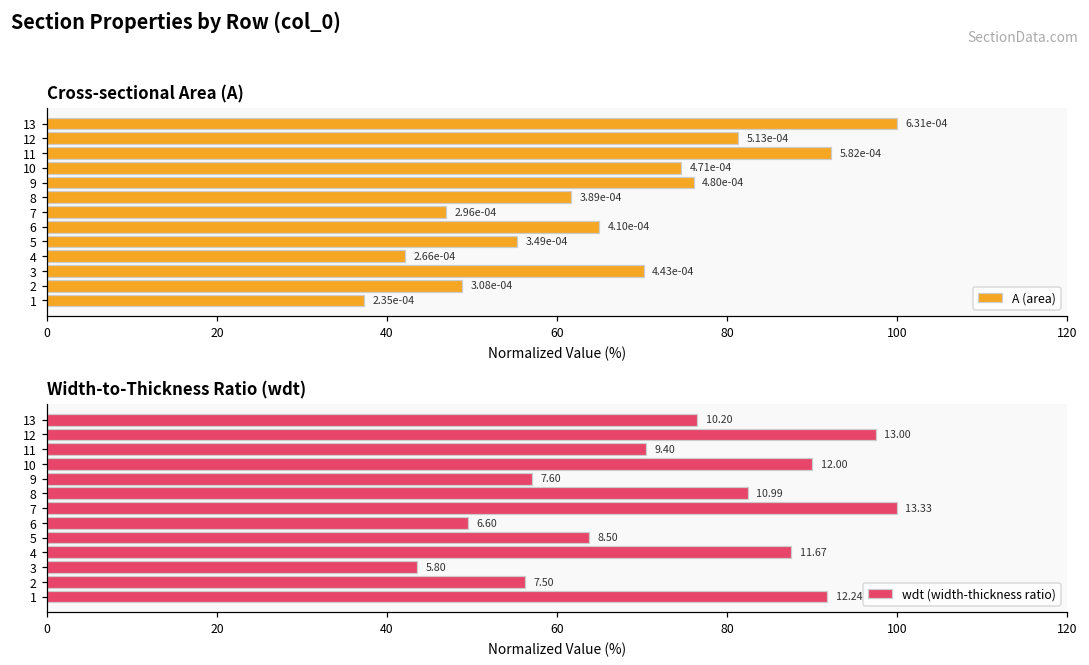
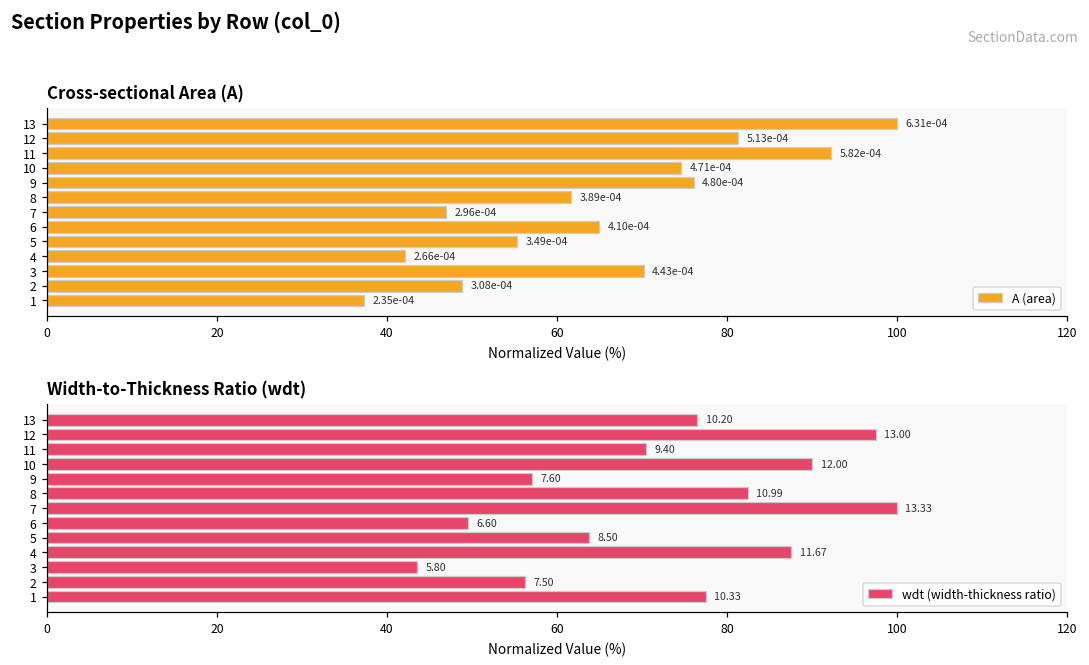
Width-to-Thickness Ratio (wdt), 1: 12.24 -> 10.33
